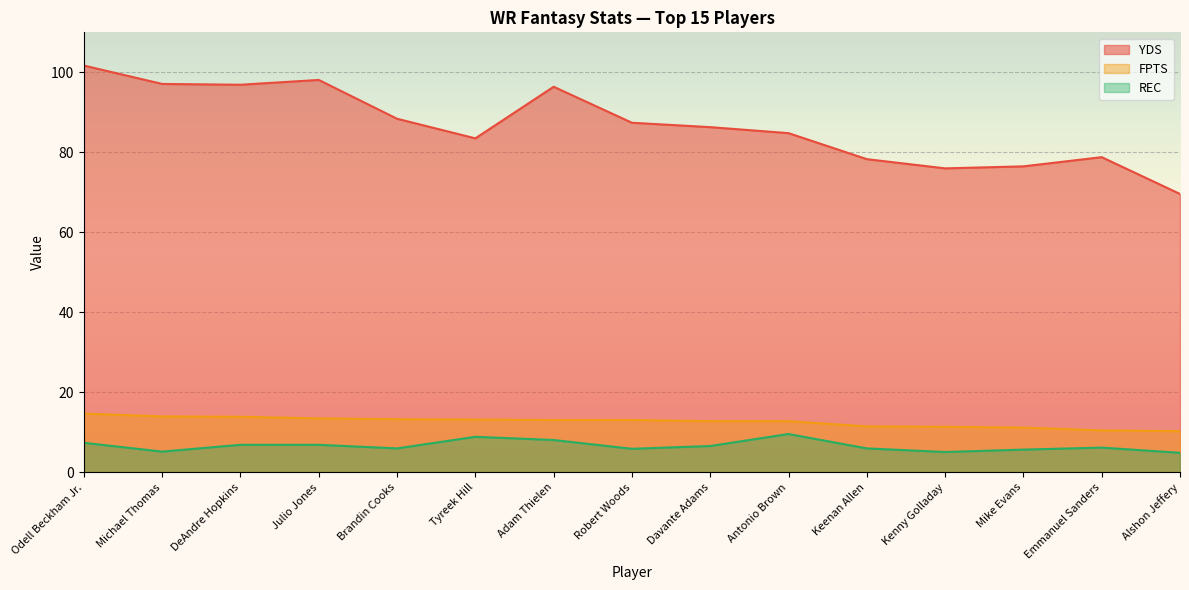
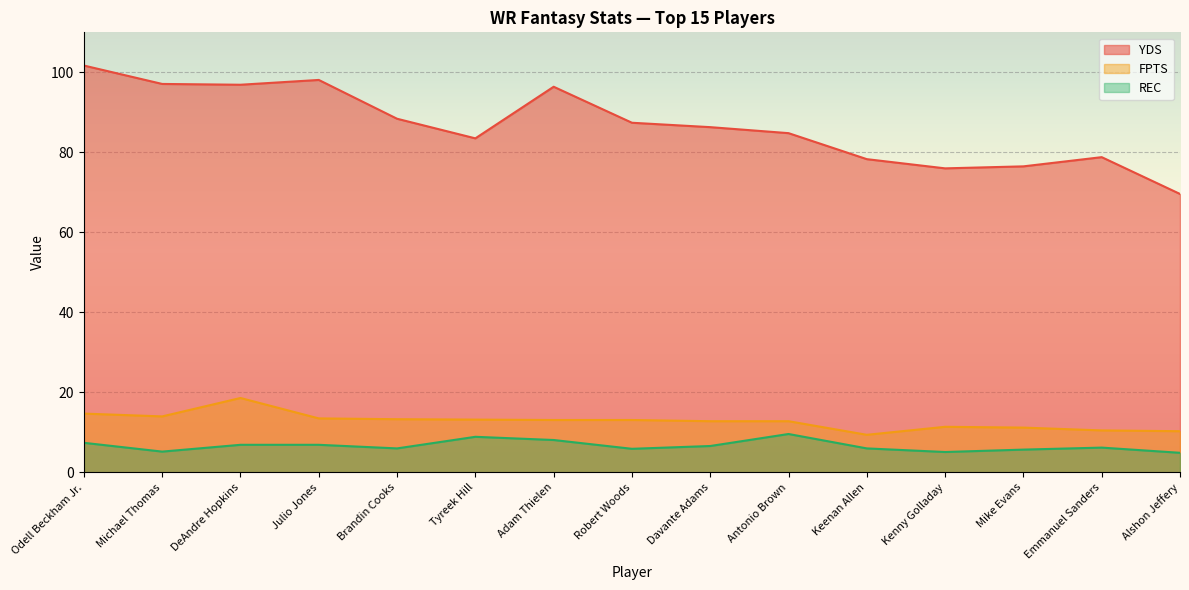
FPTS, DeAndre Hopkins: 14 -> 19
FPTS, Keenan Allen: 12 -> 9
